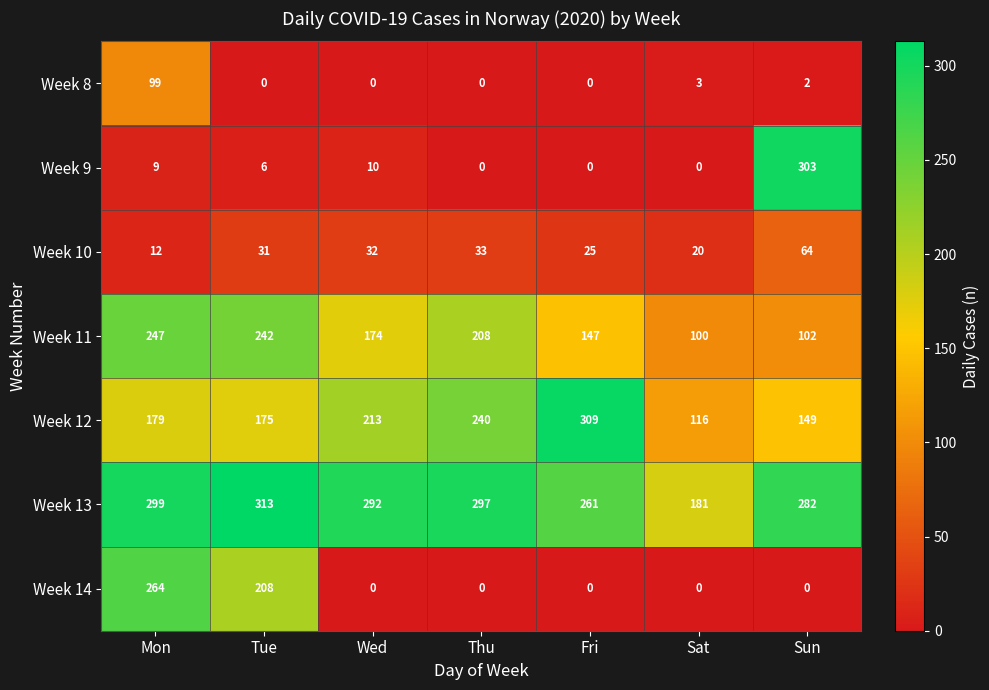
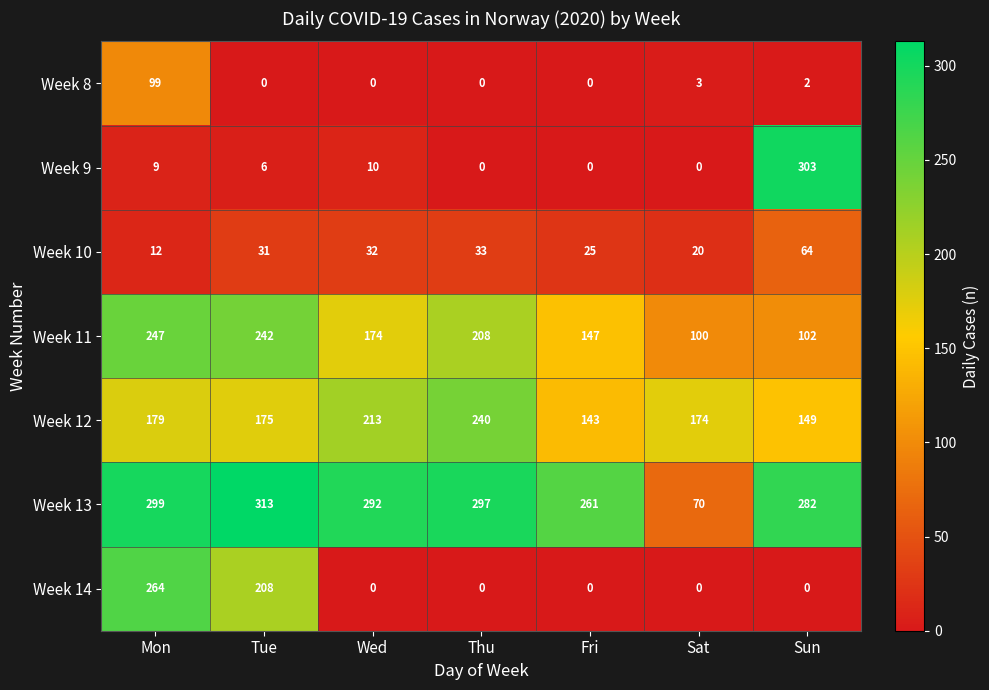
Week 12, Fri: 309 -> 143
Week 12, Sat: 116 -> 174
Week 13, Sat: 181 -> 70
